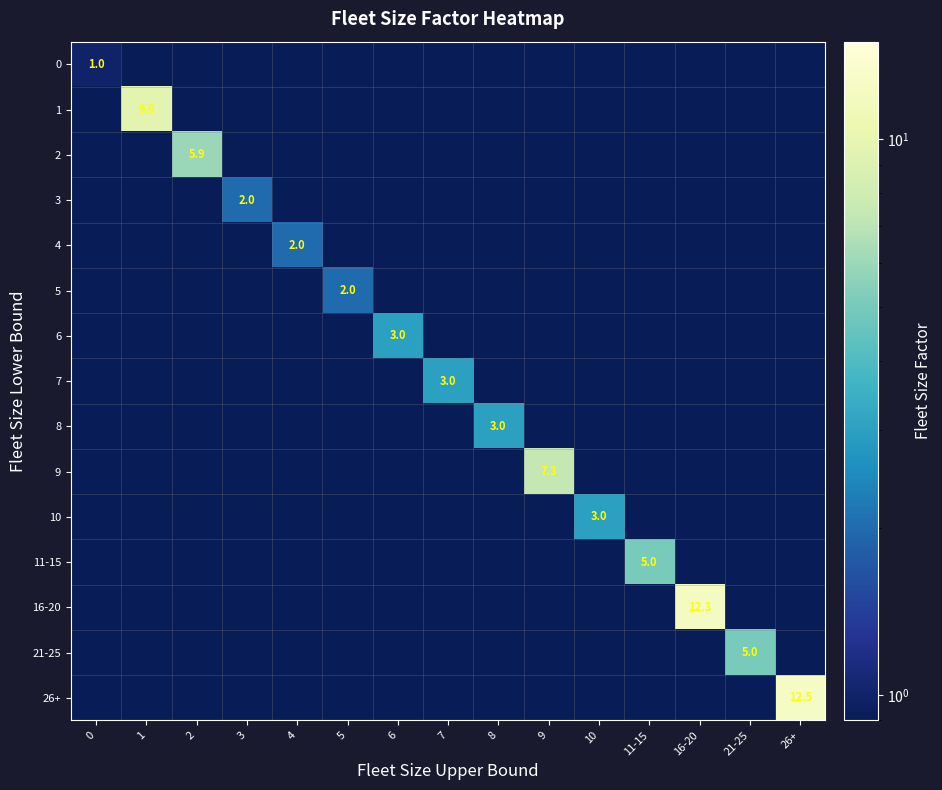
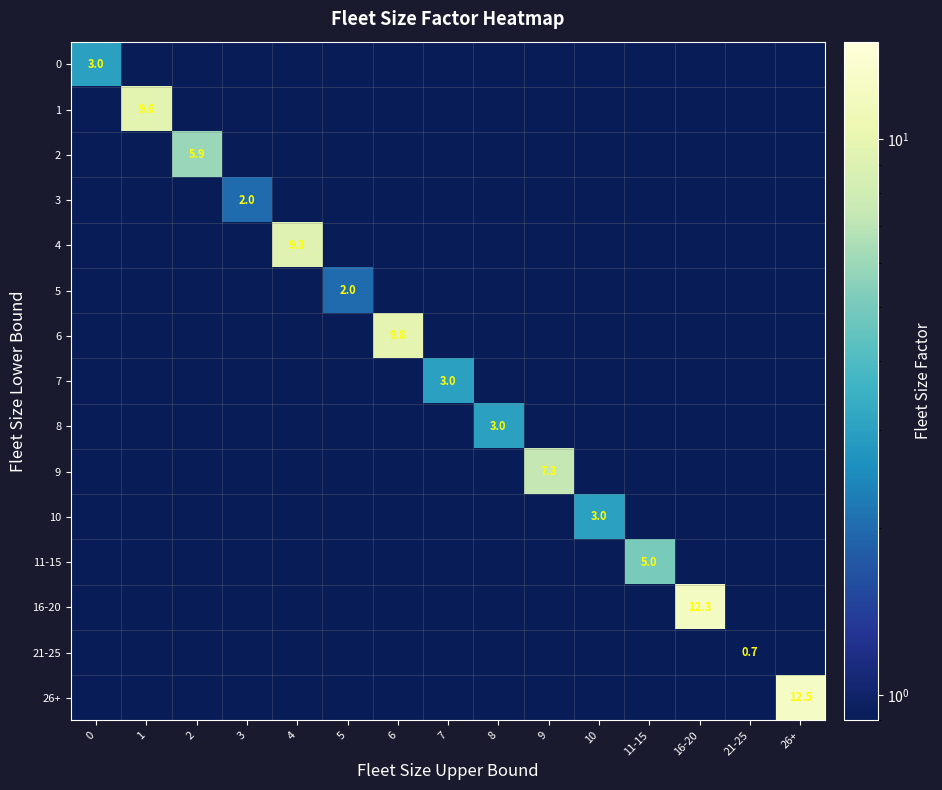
0, 0: 1.0 -> 3.0
4, 4: 2.0 -> 9.3
6, 6: 3.0 -> 9.8
21-25, 21-25: 5.0 -> 0.7
